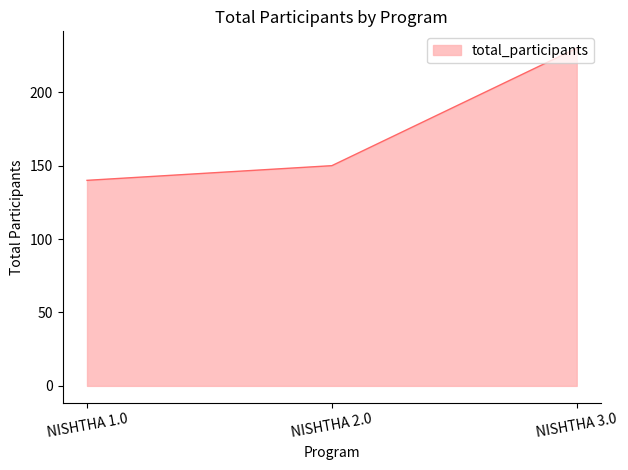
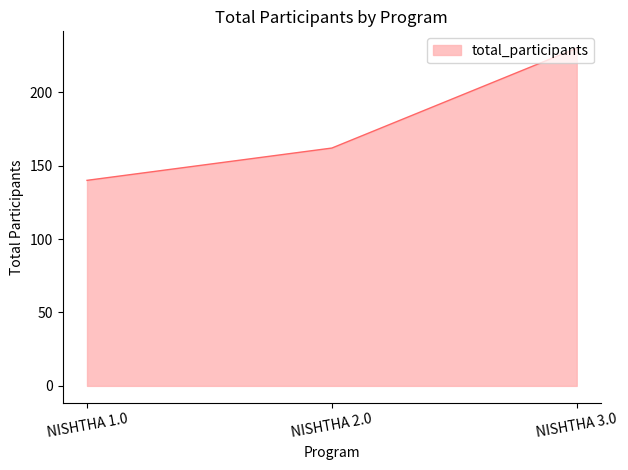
NISHTHA 2.0: 150 -> 162
